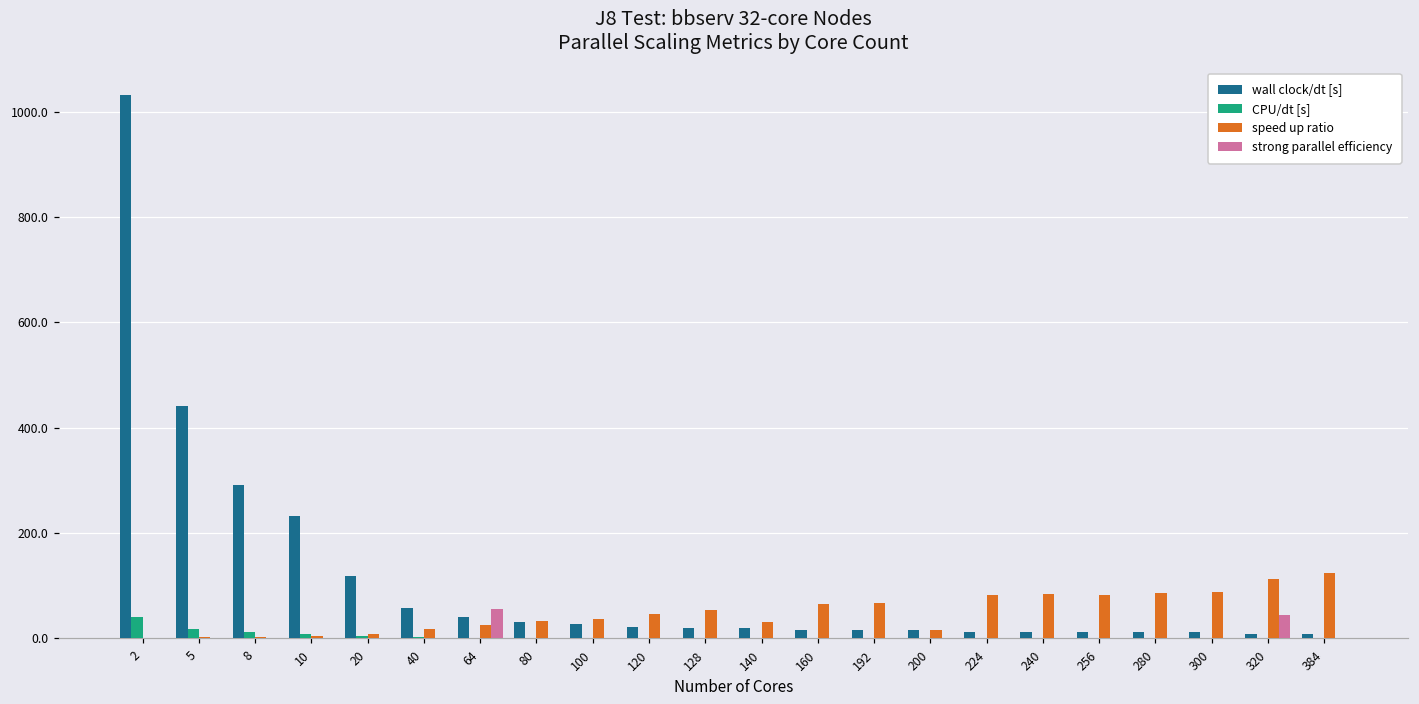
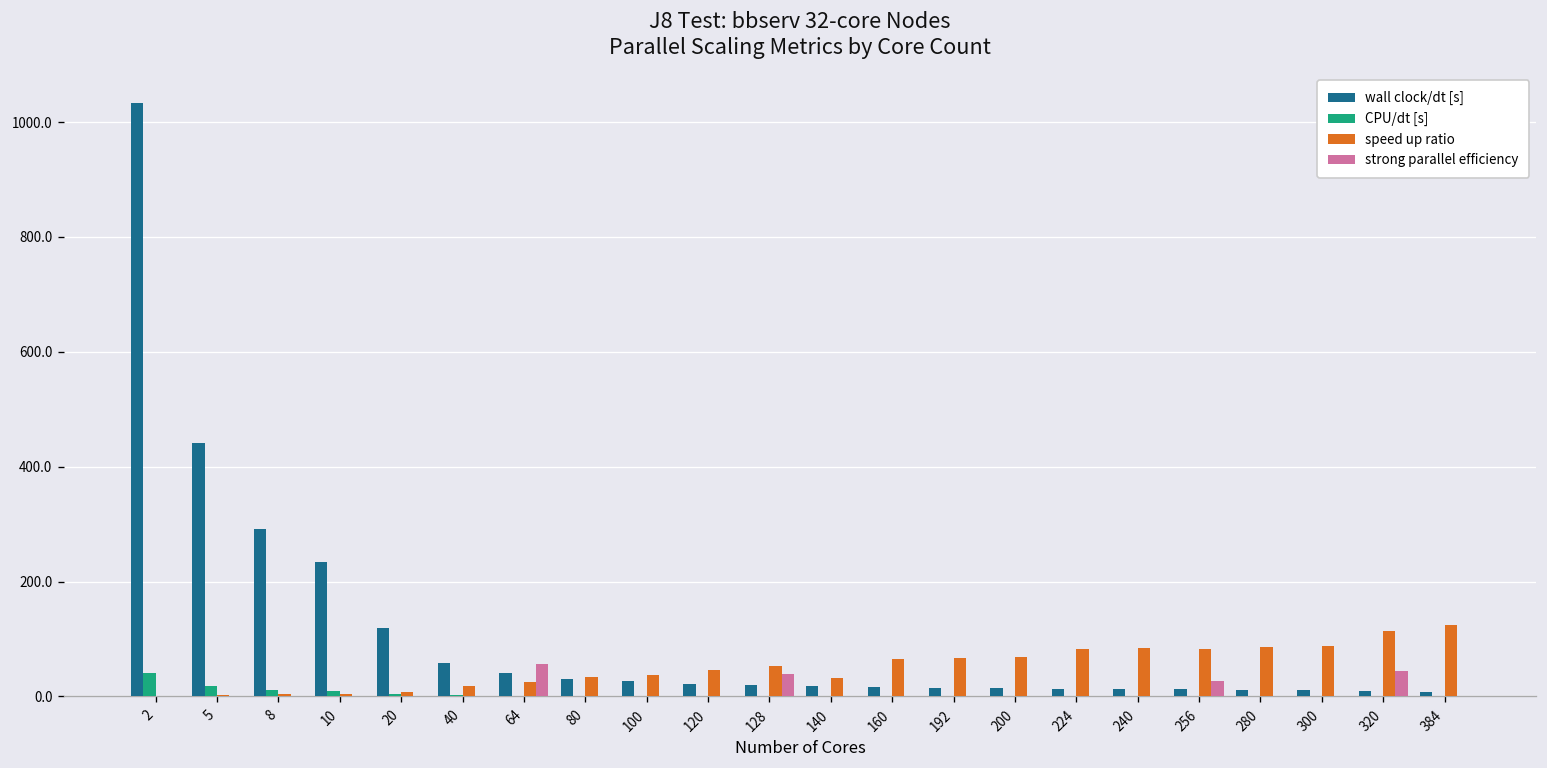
strong parallel efficiency, 128: 0 -> 40
speed up ratio, 200: 20 -> 70
strong parallel efficiency, 256: 0 -> 30
